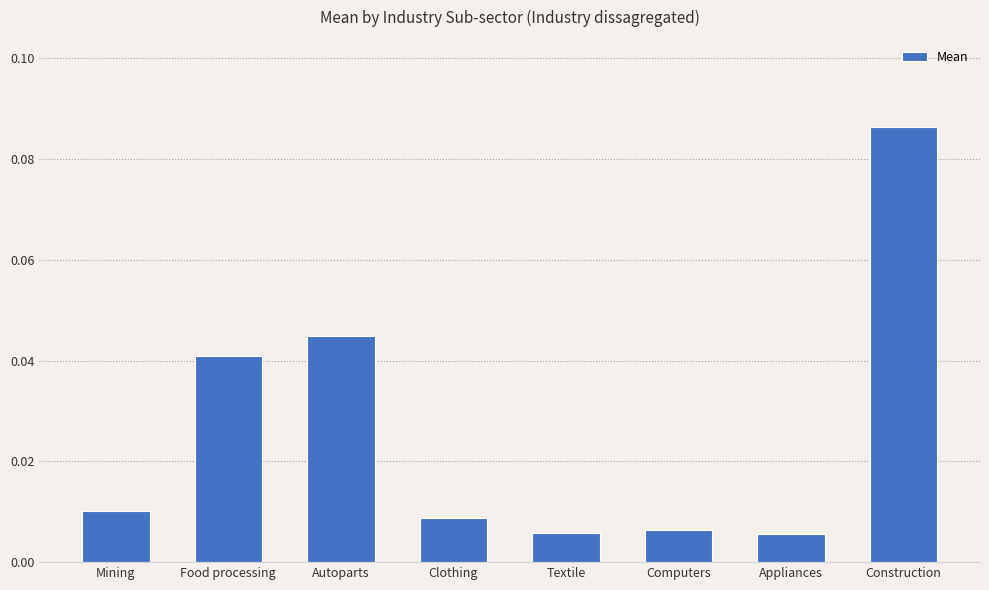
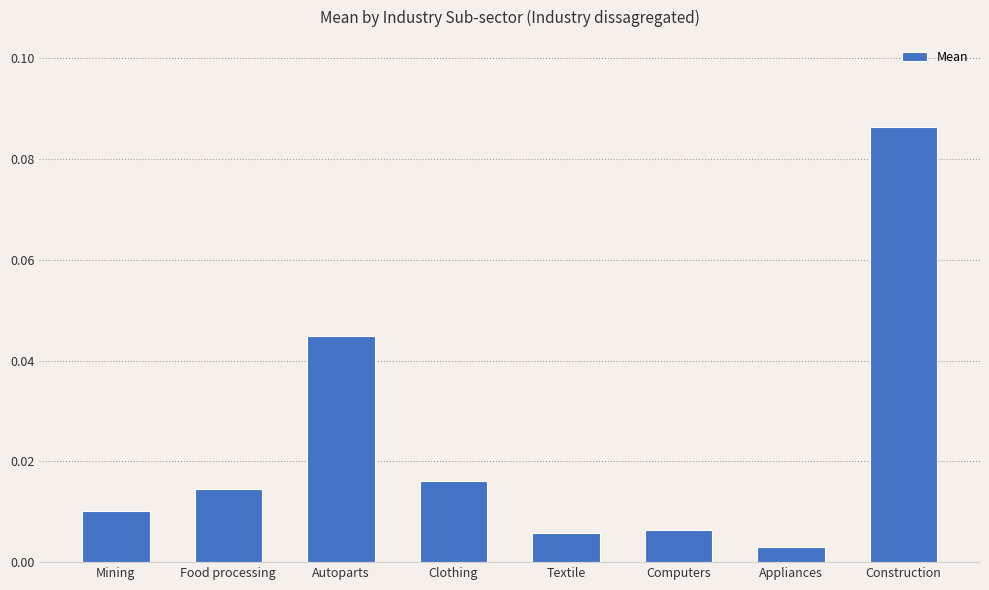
Food processing: 0.041 -> 0.015
Clothing: 0.009 -> 0.016
Appliances: 0.006 -> 0.003
